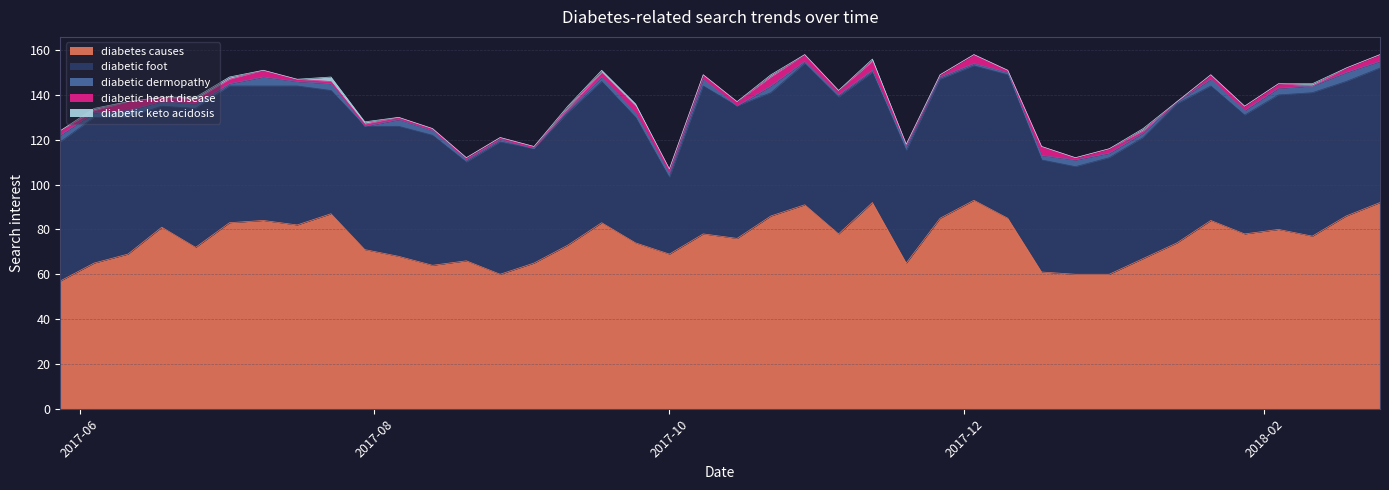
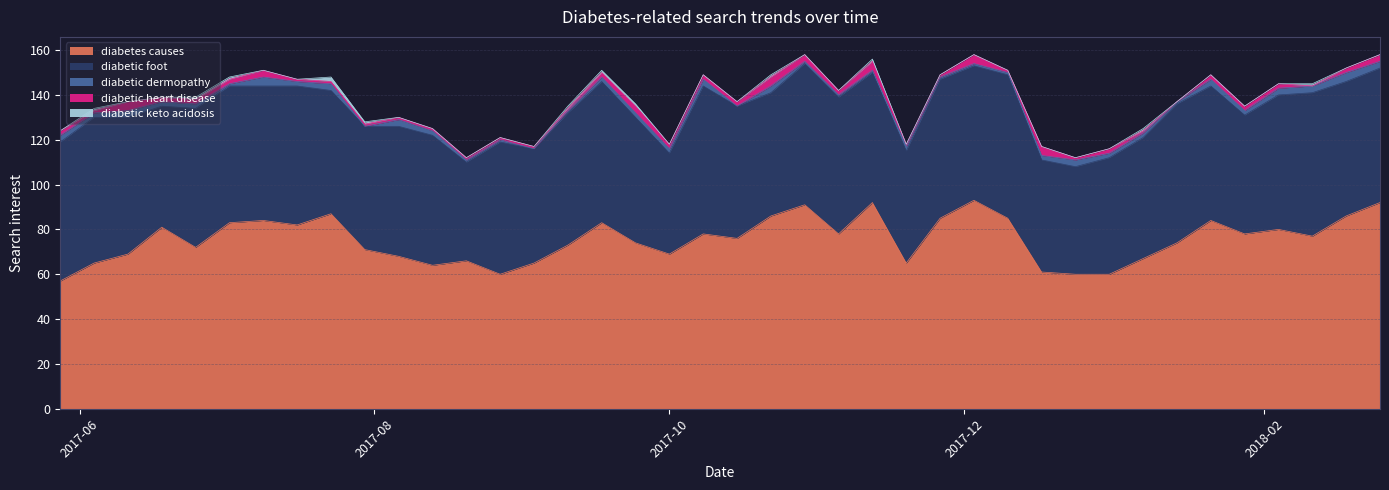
diabetic foot, 2017-10: 34 -> 45
